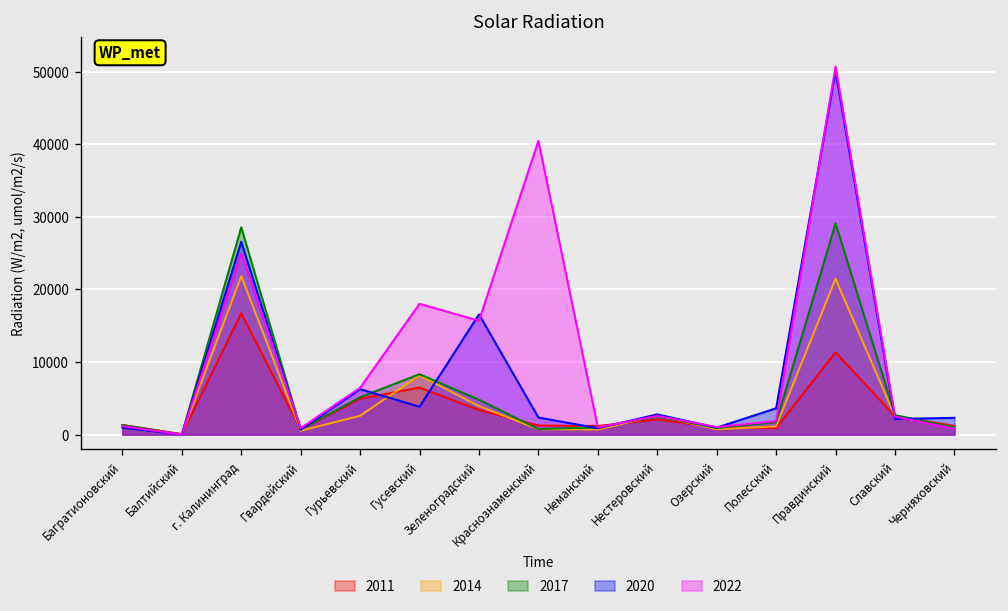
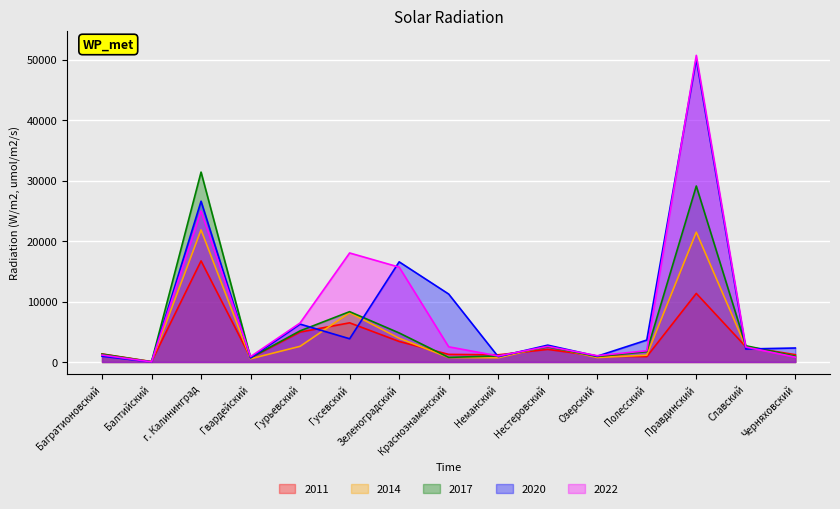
2017, г. Калининград: 29000 -> 31000
2020, Краснознаменский: 2000 -> 11000
2022, Краснознаменский: 40000 -> 3000
